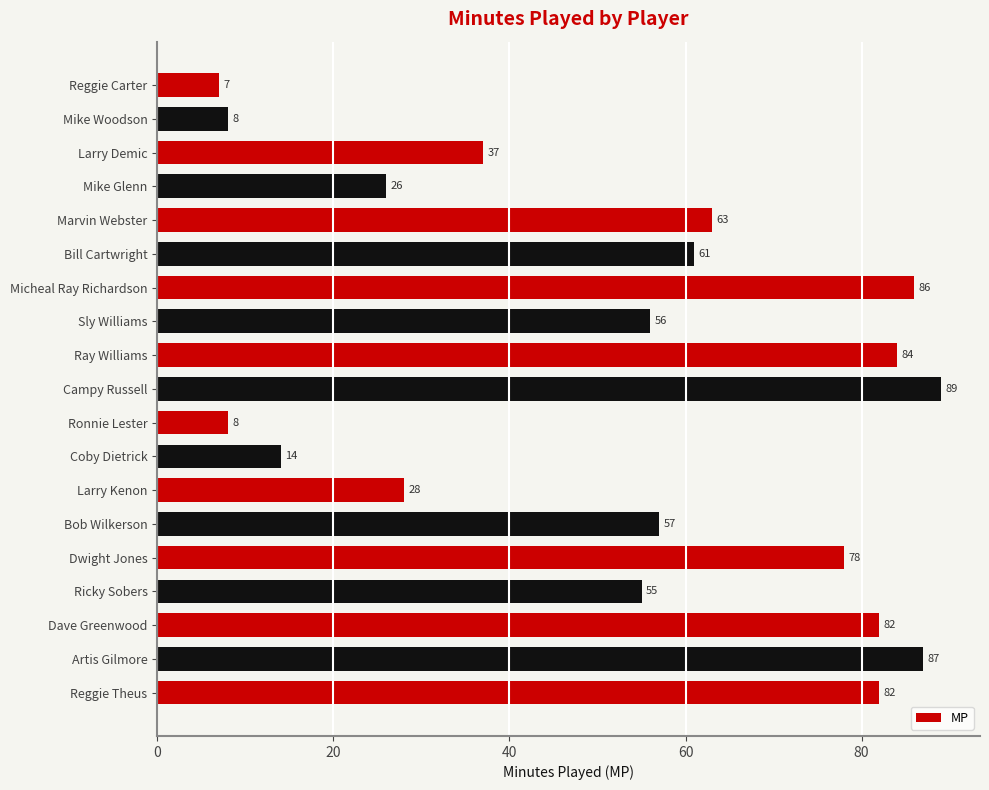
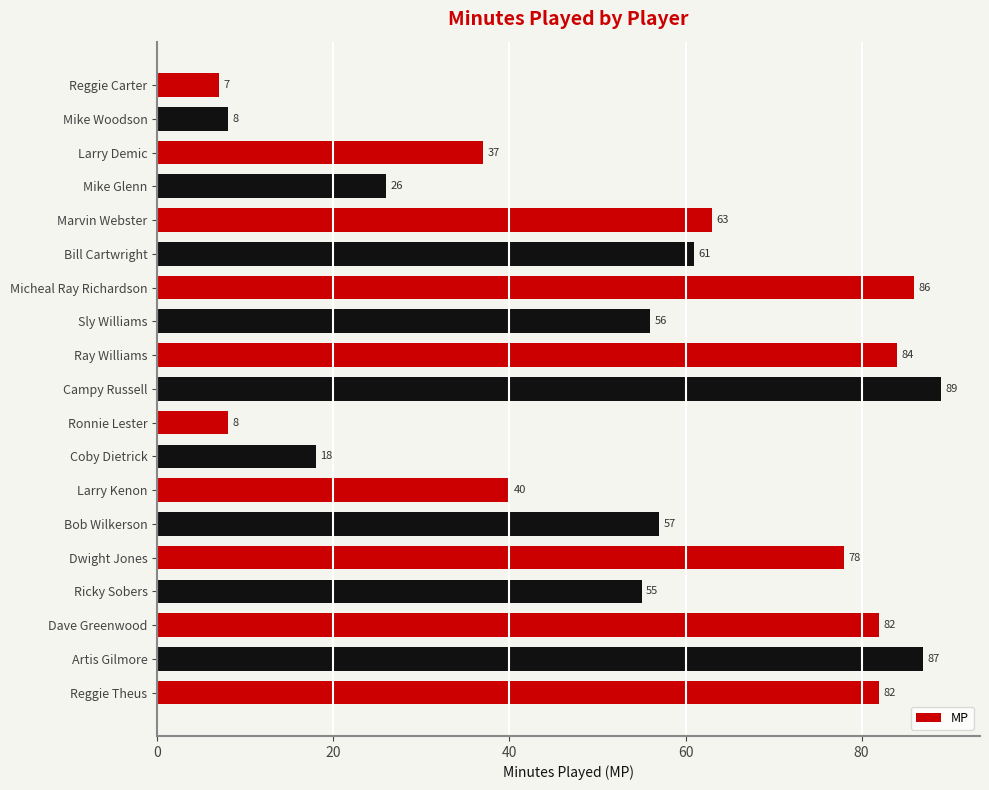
Coby Dietrick: 14 -> 18
Larry Kenon: 28 -> 40
